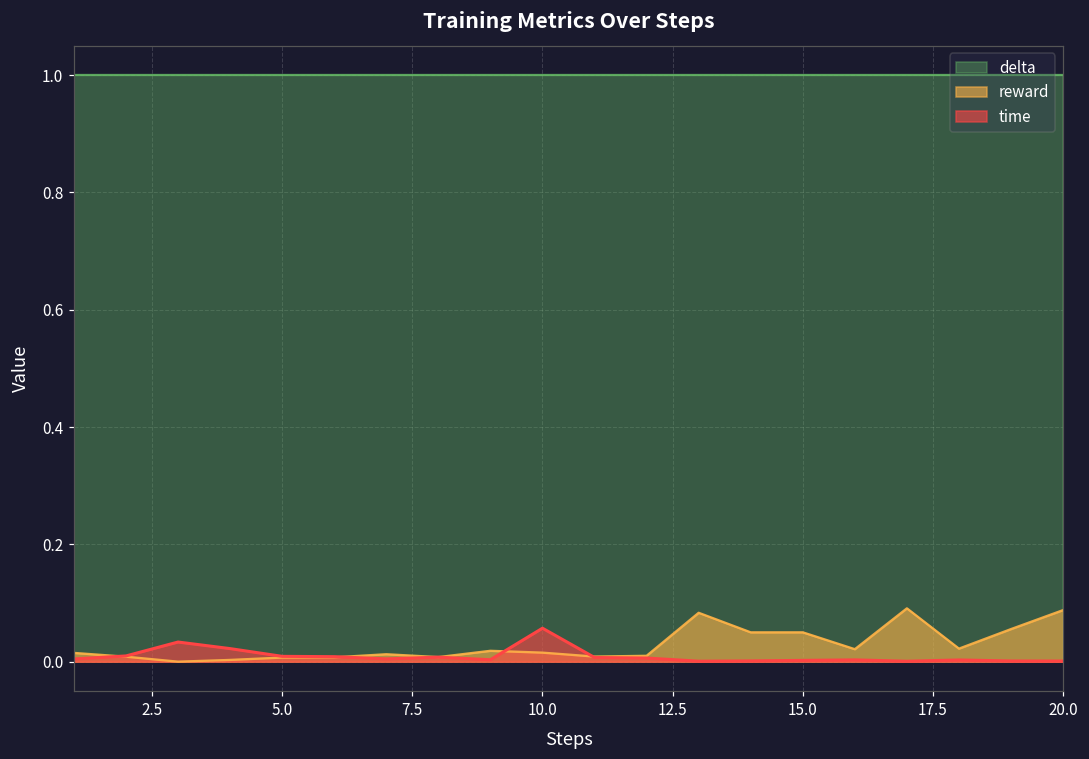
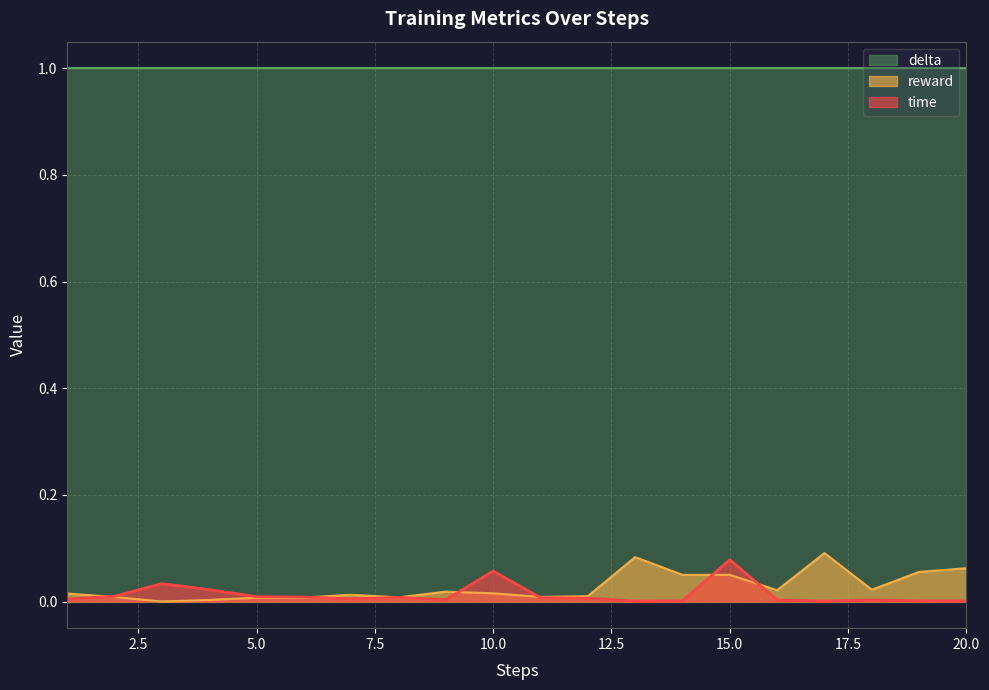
time, 15.0: 0.00 -> 0.08
reward, 20.0: 0.09 -> 0.06
